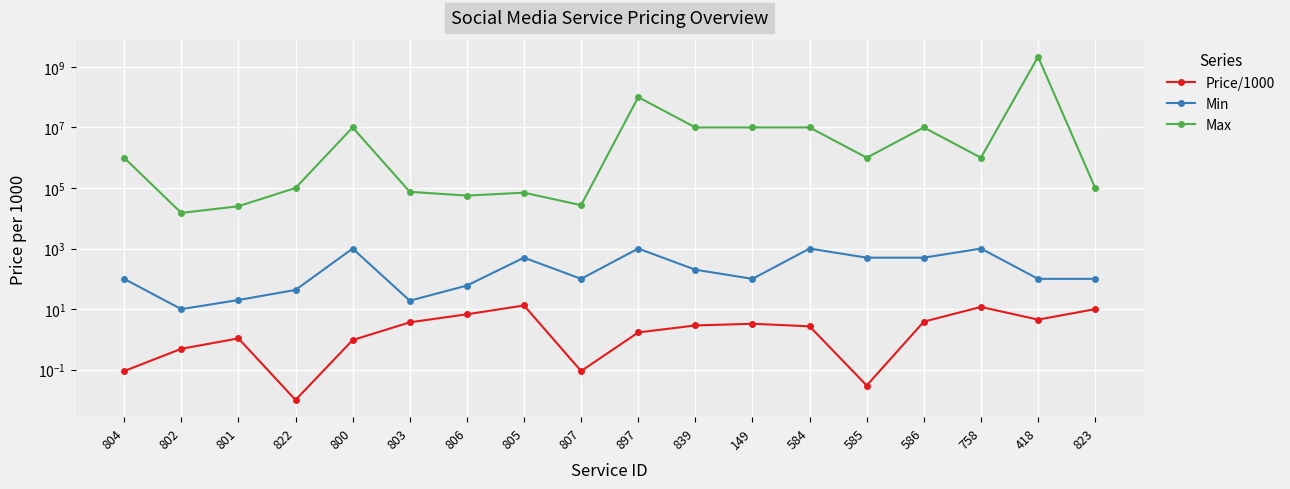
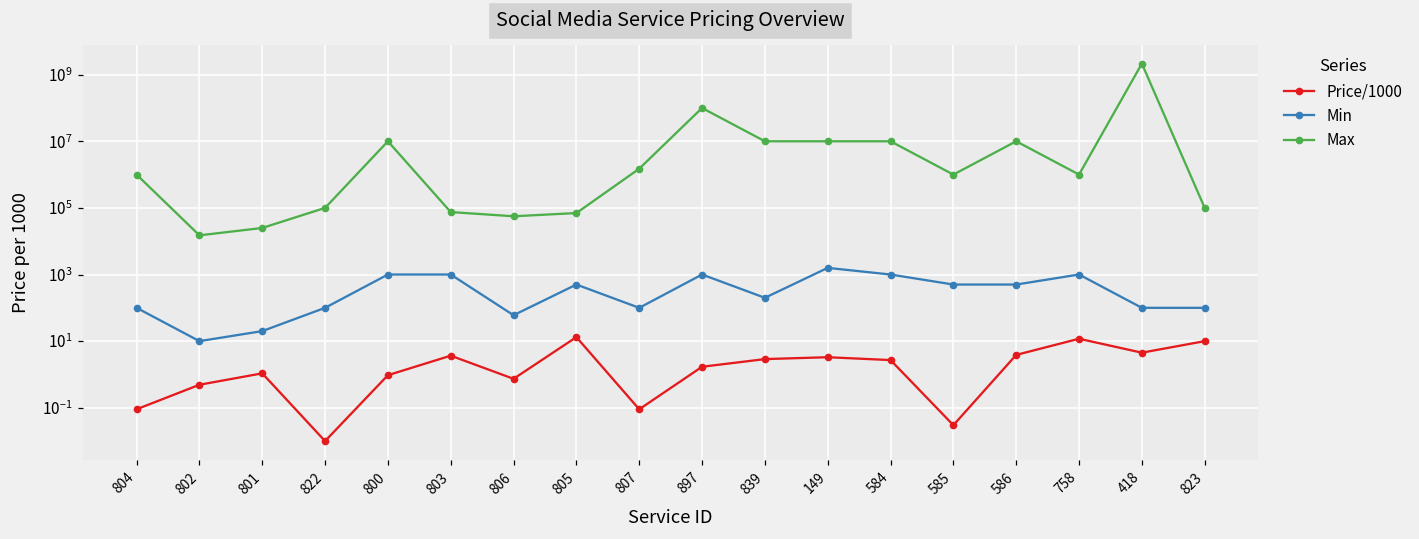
Min, 822: 40 -> 100
Min, 803: 20 -> 1000
Price/1000, 806: 7 -> 0.7
Max, 807: 30000 -> 2000000
Min, 149: 100 -> 2000
